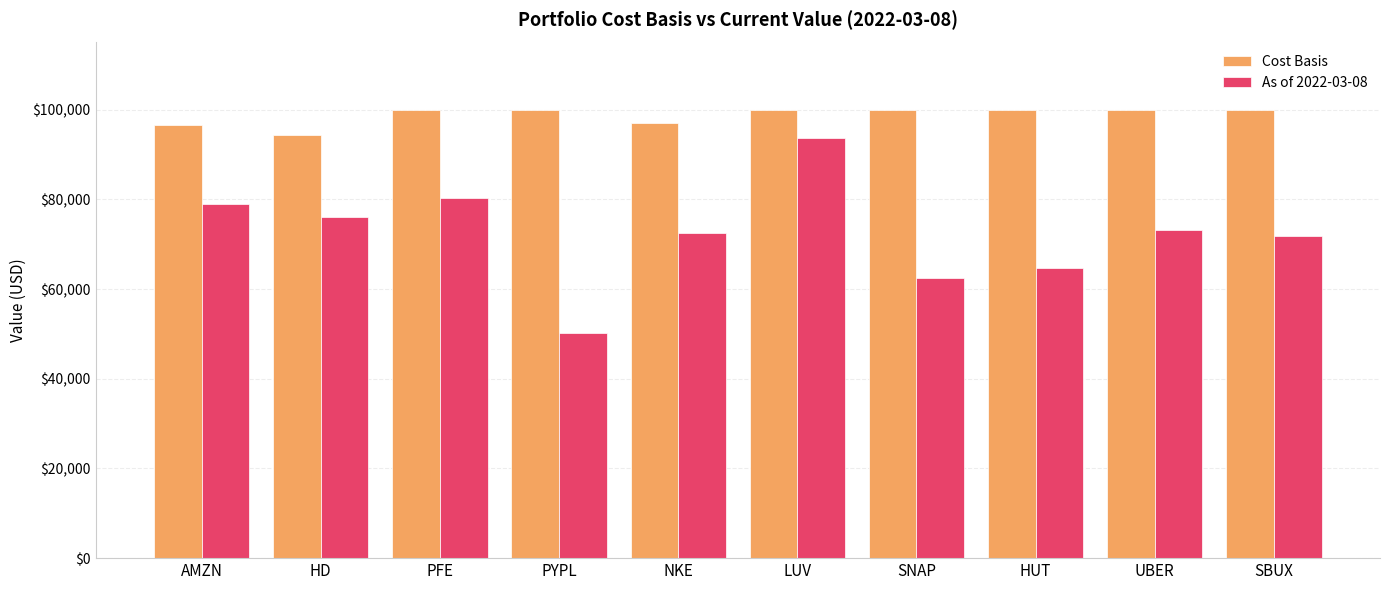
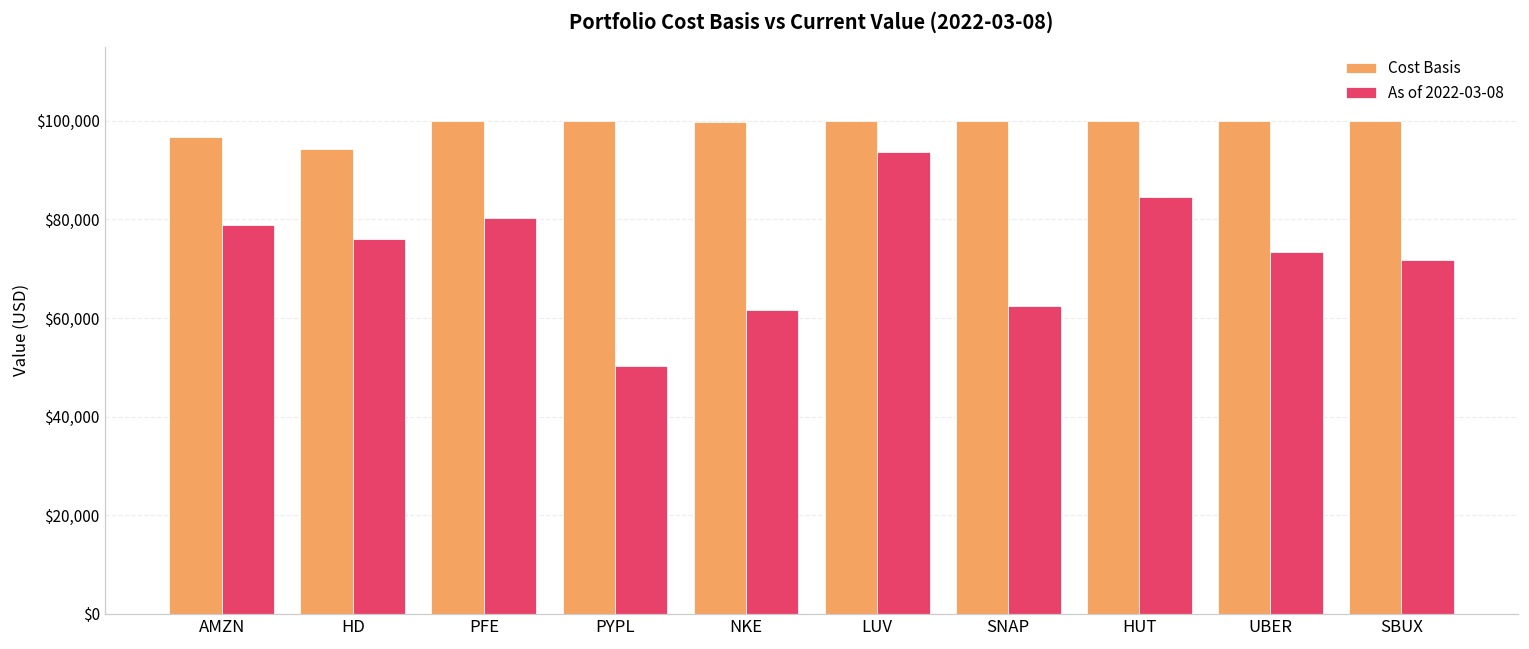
Cost Basis, NKE: $97,000 -> $100,000
As of 2022-03-08, NKE: $73,000 -> $62,000
As of 2022-03-08, HUT: $65,000 -> $85,000
